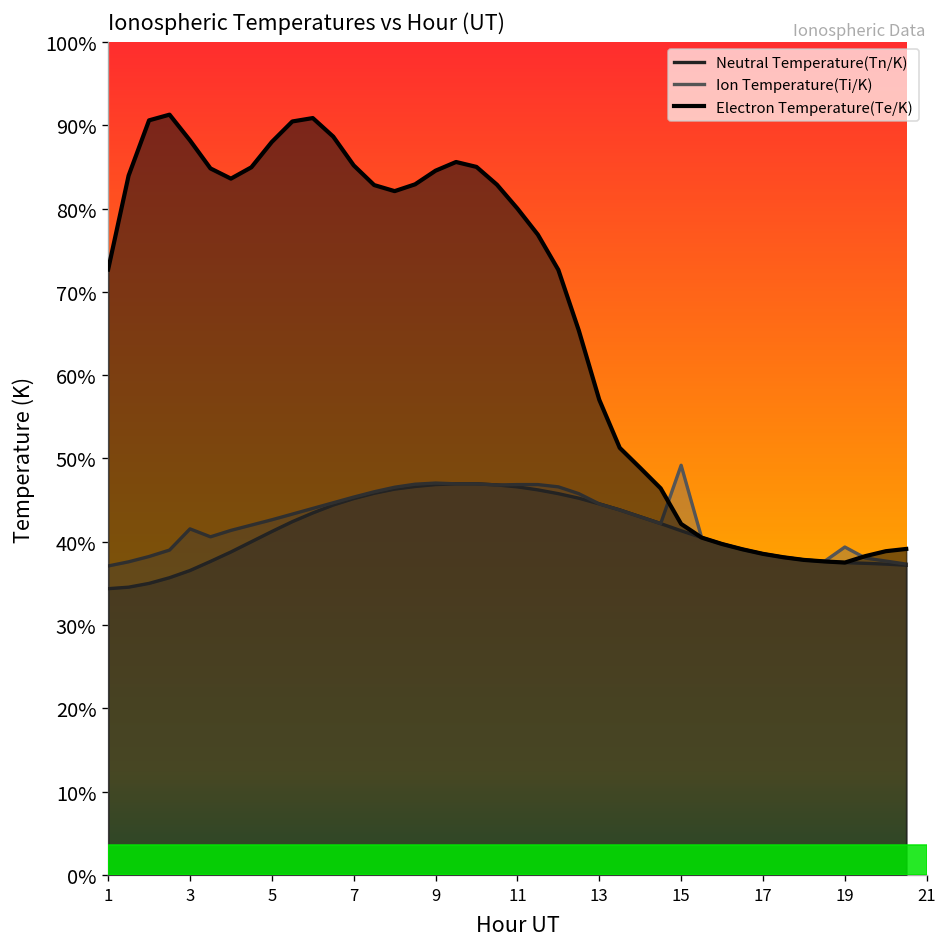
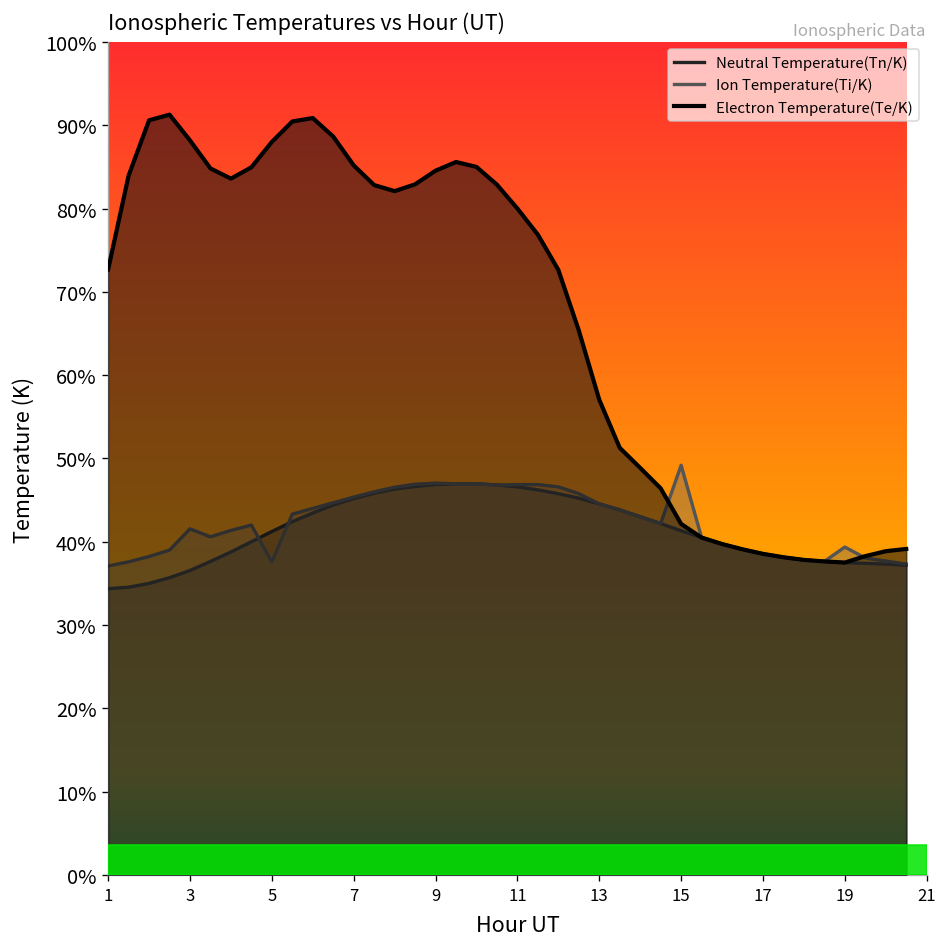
Ion Temperature(Ti/K), 5: 43% -> 38%
